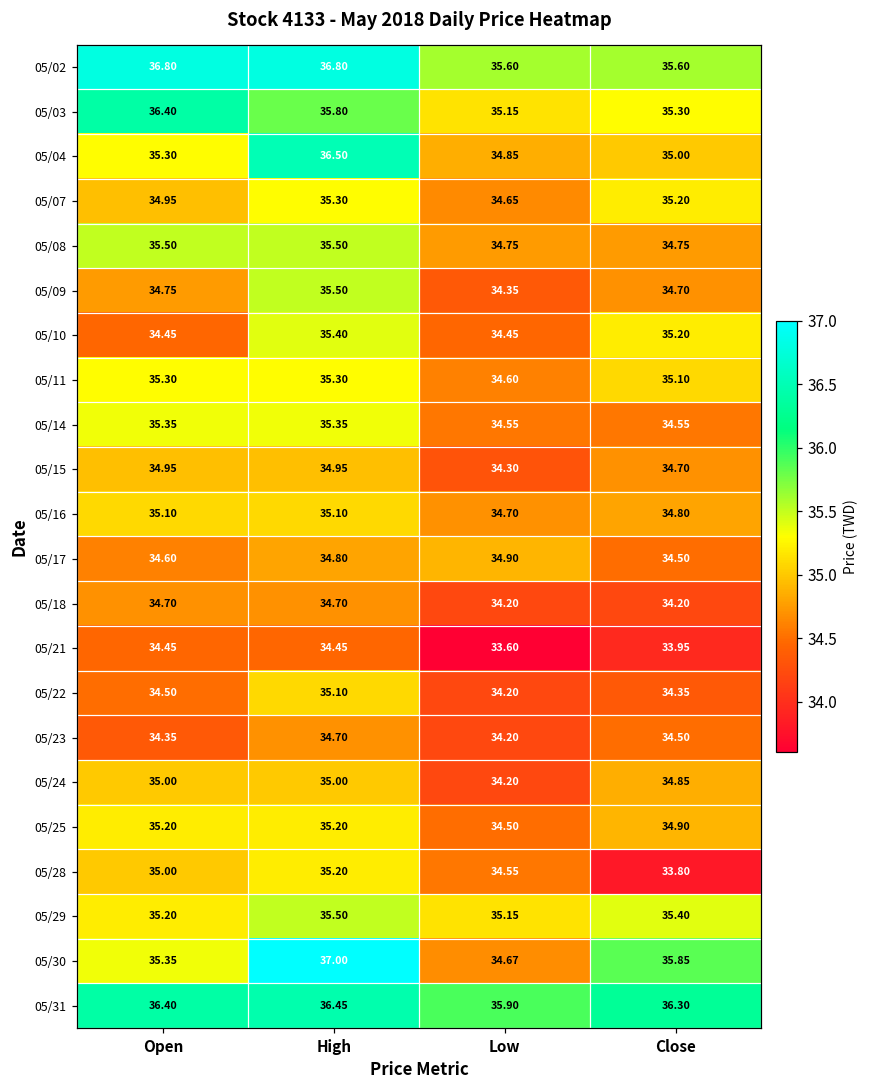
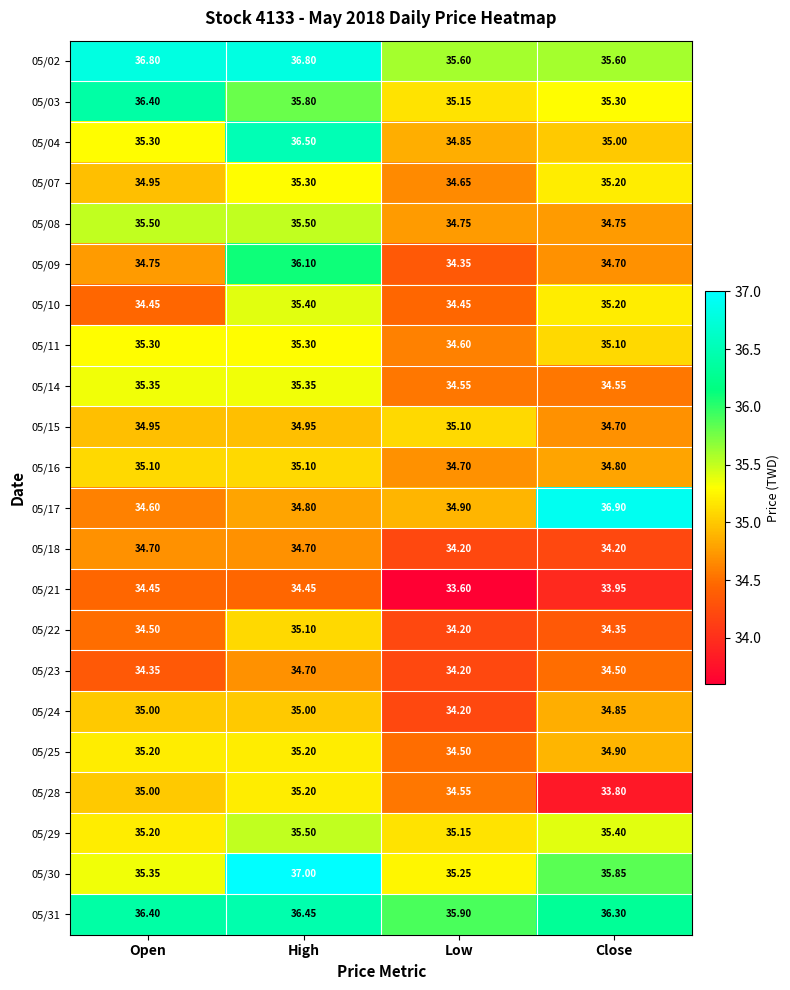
05/09, High: 35.50 -> 36.10
05/15, Low: 34.30 -> 35.10
05/17, Close: 34.50 -> 36.90
05/30, Low: 34.67 -> 35.25
